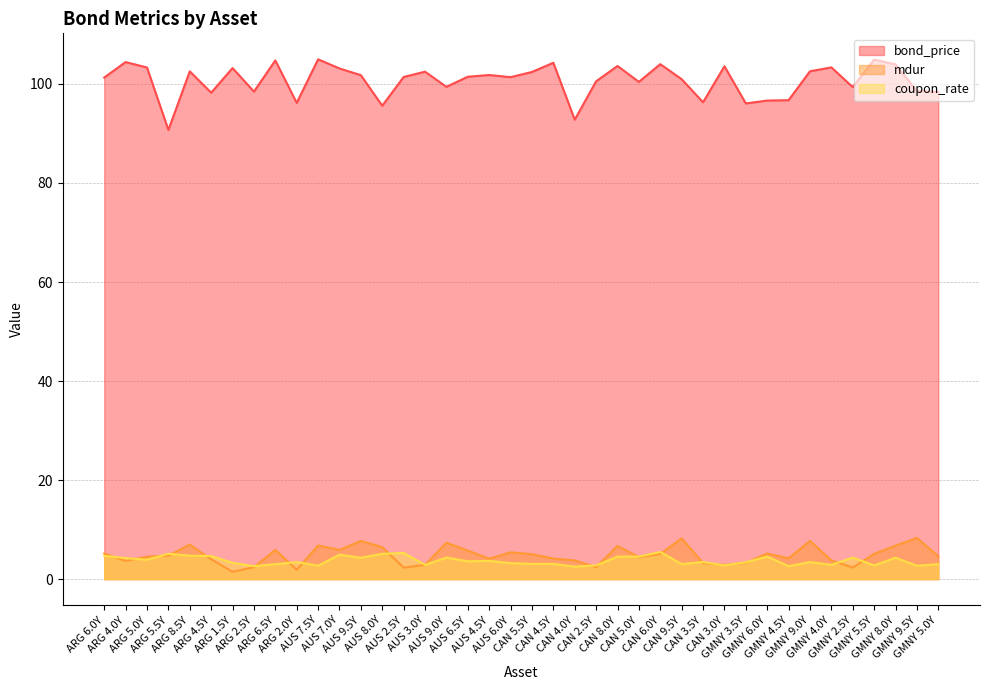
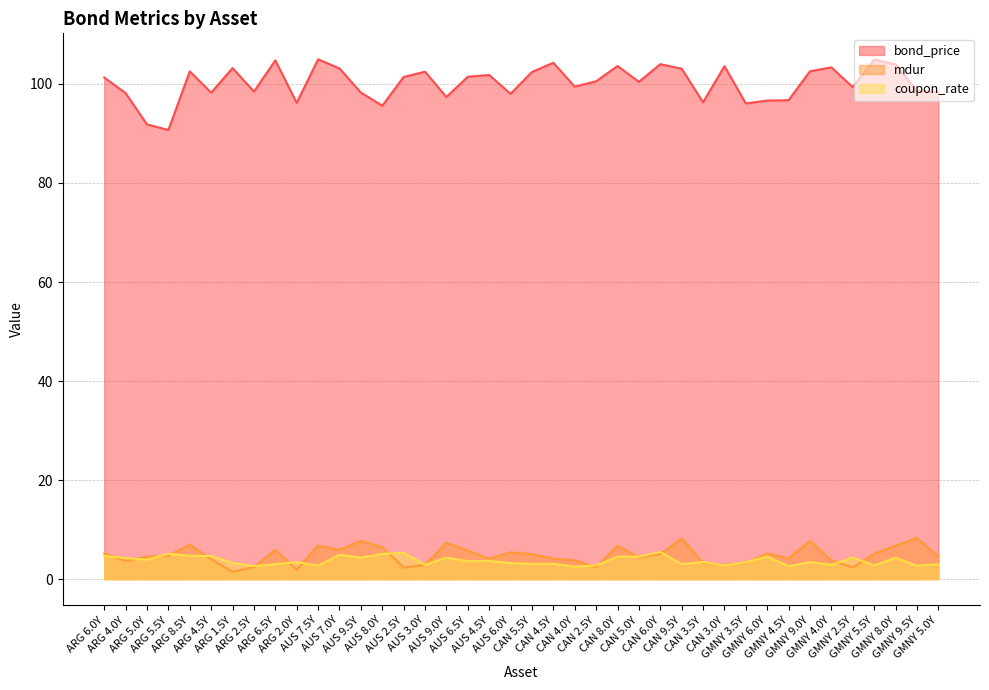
bond_price, ARG 4.0Y: 104 -> 98
bond_price, ARG 5.0Y: 103 -> 92
bond_price, AUS 9.5Y: 102 -> 98
bond_price, AUS 9.0Y: 99 -> 97
bond_price, AUS 6.0Y: 101 -> 98
bond_price, CAN 4.0Y: 93 -> 99
bond_price, CAN 9.5Y: 101 -> 103
